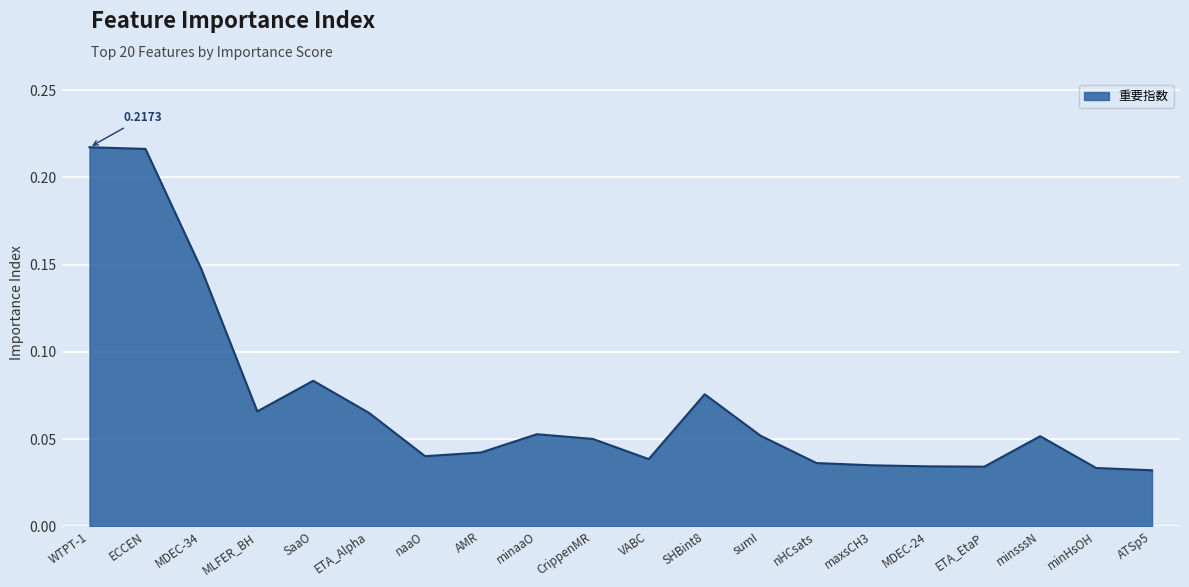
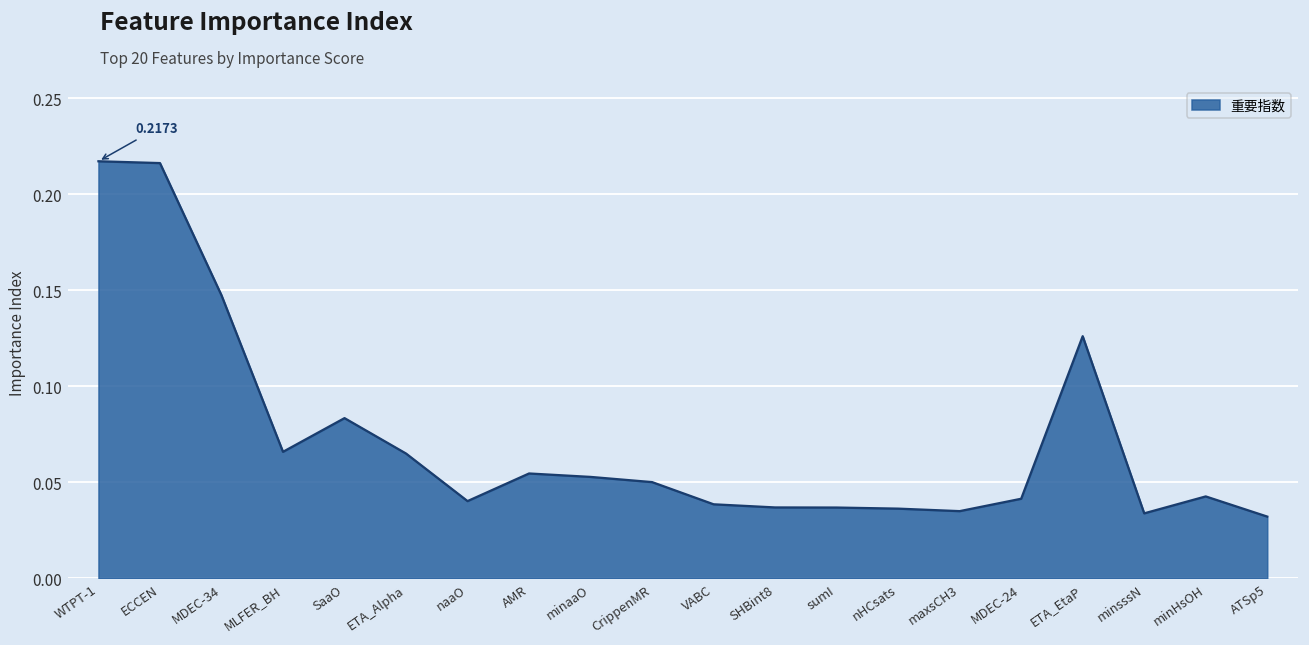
AMR: 0.042 -> 0.055
SHBint8: 0.076 -> 0.037
sumI: 0.052 -> 0.037
MDEC-24: 0.034 -> 0.041
ETA_EtaP: 0.034 -> 0.126
minsssN: 0.052 -> 0.034
minHsOH: 0.033 -> 0.043
